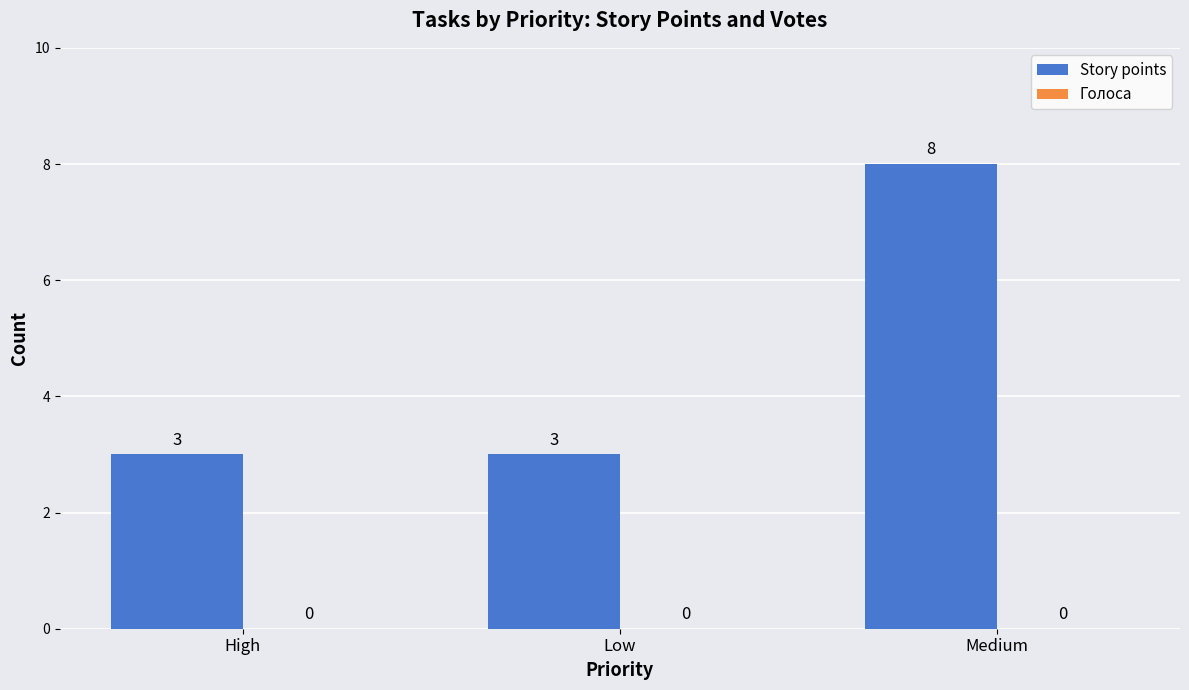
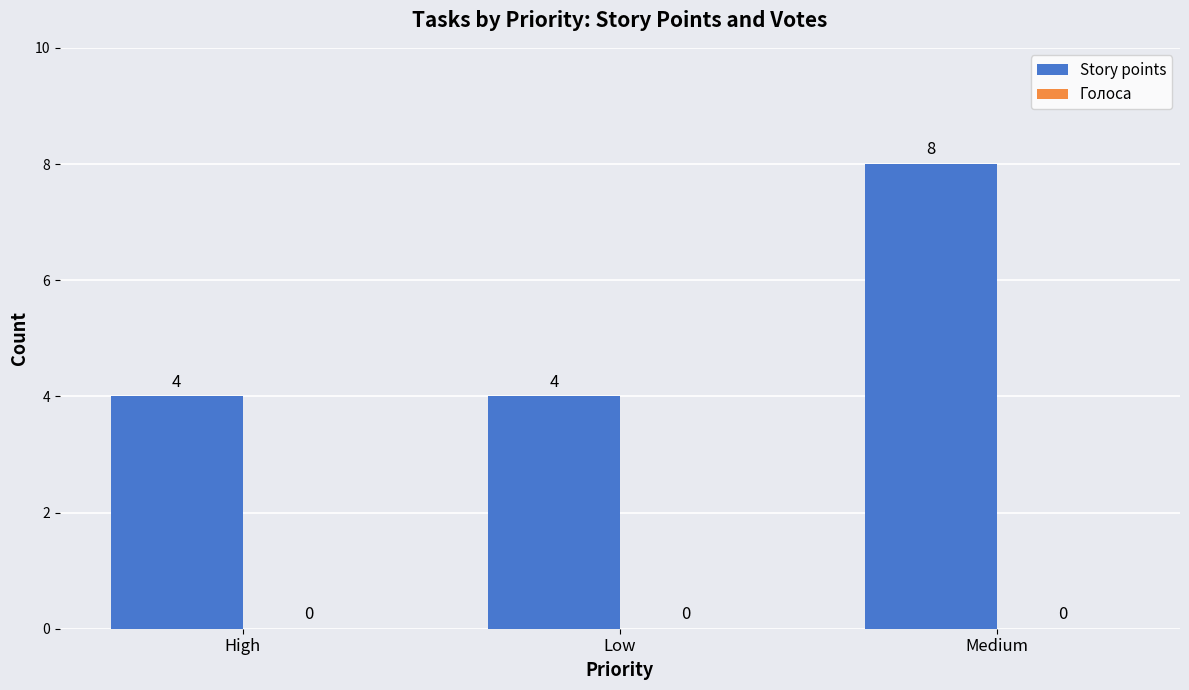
Story points, High: 3 -> 4
Story points, Low: 3 -> 4
